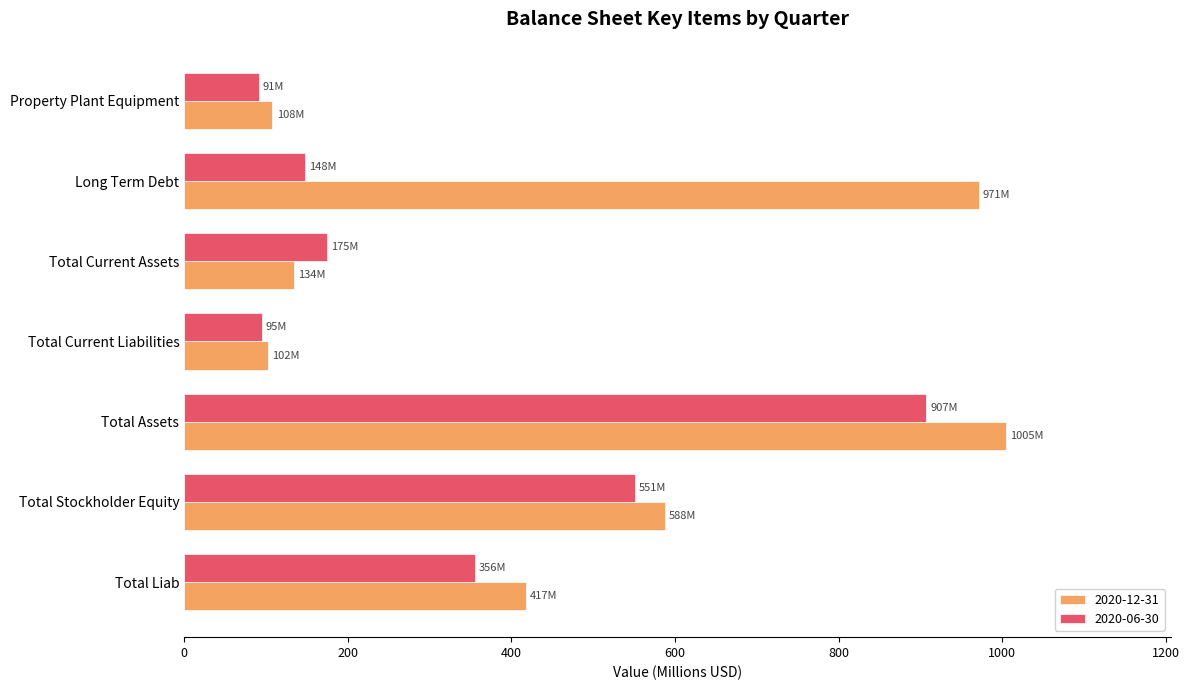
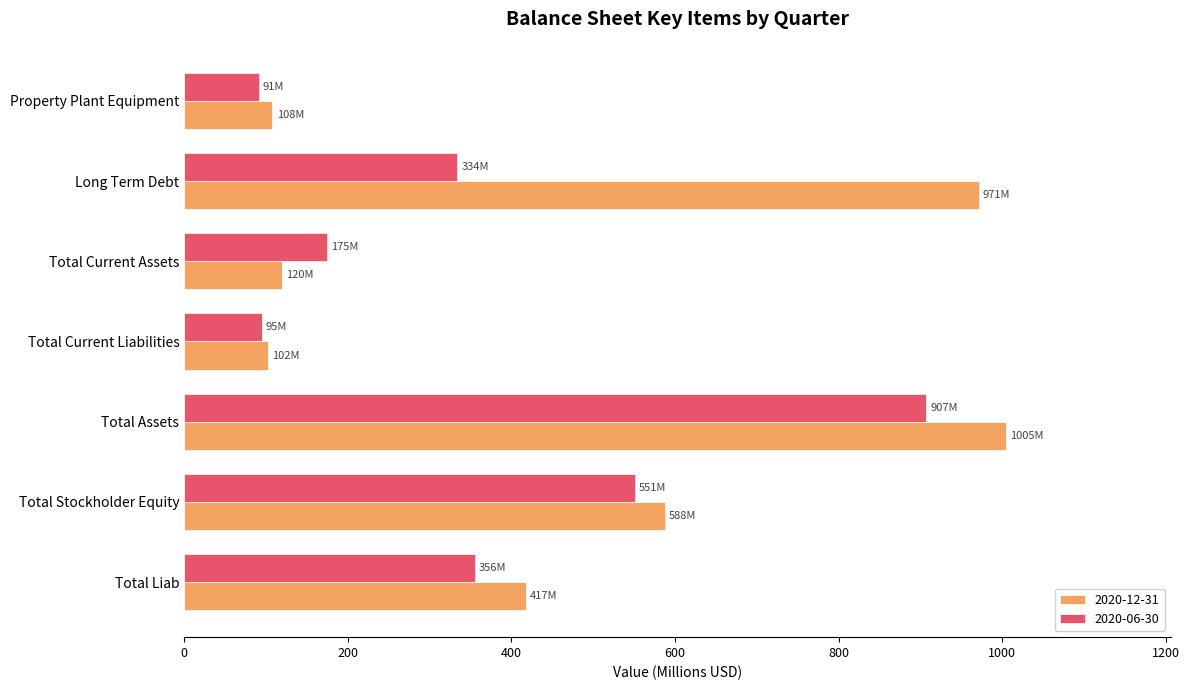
2020-06-30, Long Term Debt: 148M -> 334M
2020-12-31, Total Current Assets: 134M -> 120M
